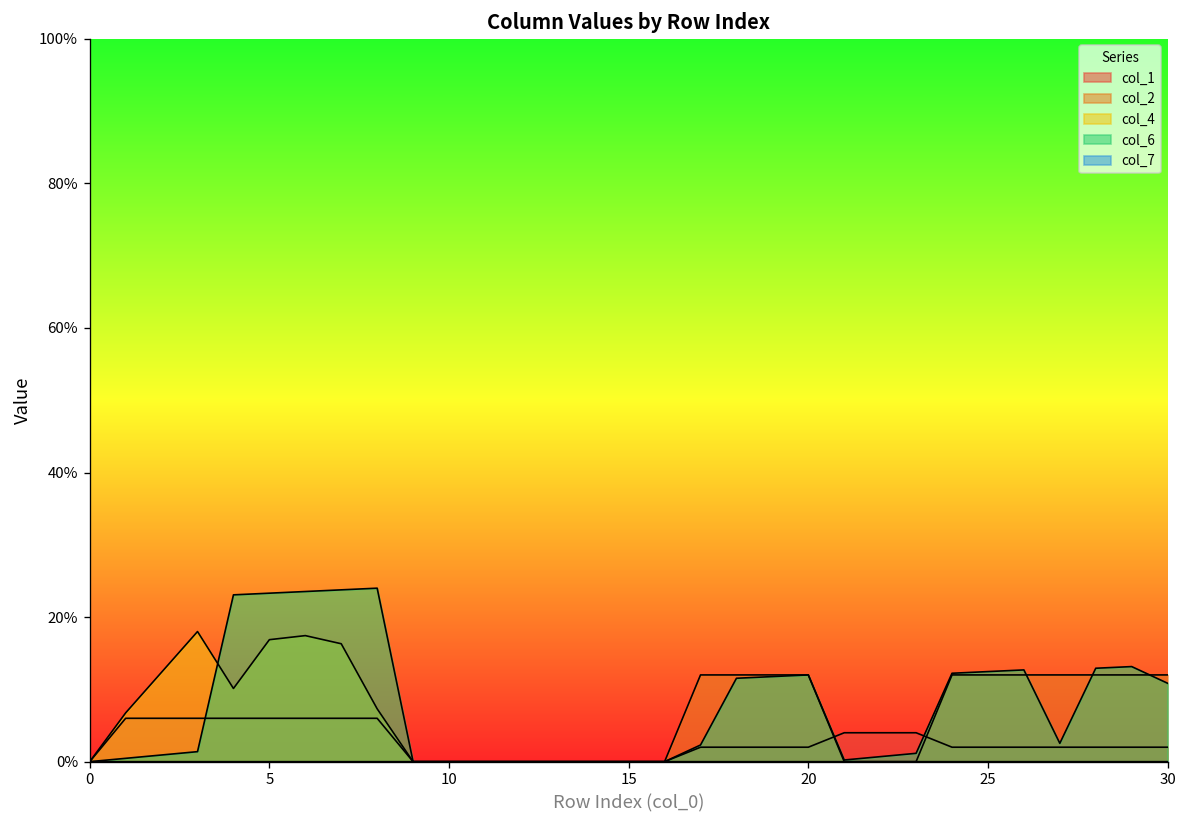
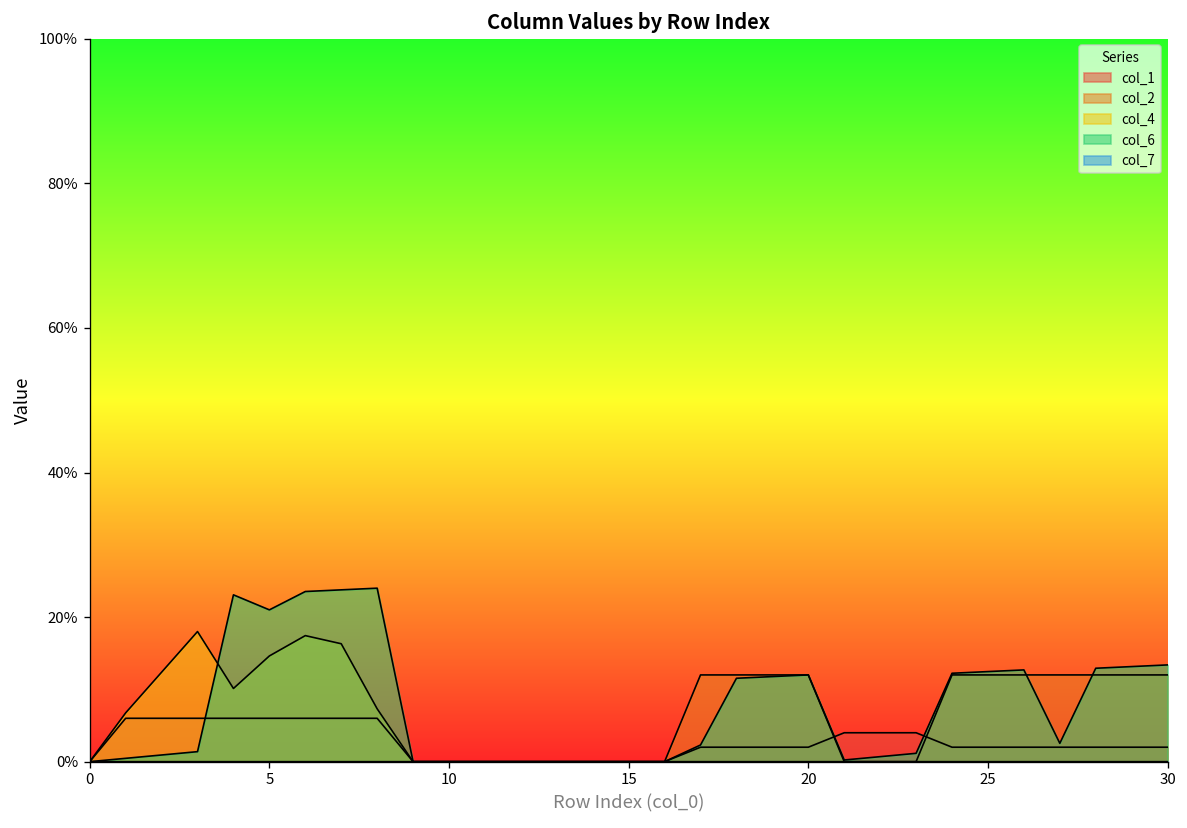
col_4, 5: 17% -> 15%
col_6, 5: 23% -> 21%
col_6, 30: 11% -> 13%
